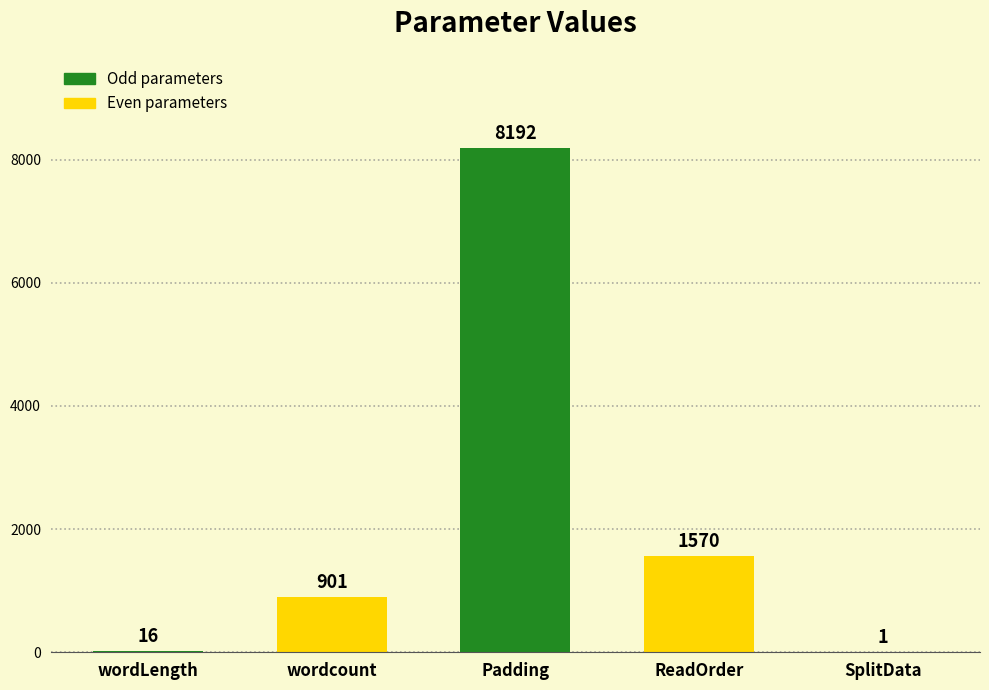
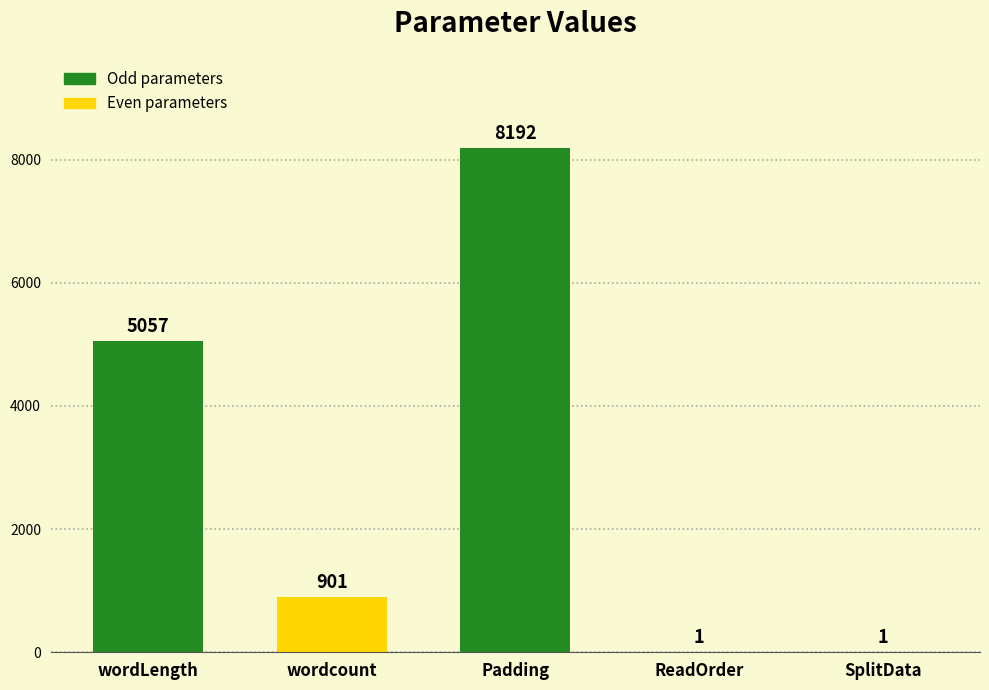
wordLength: 16 -> 5057
ReadOrder: 1570 -> 1
